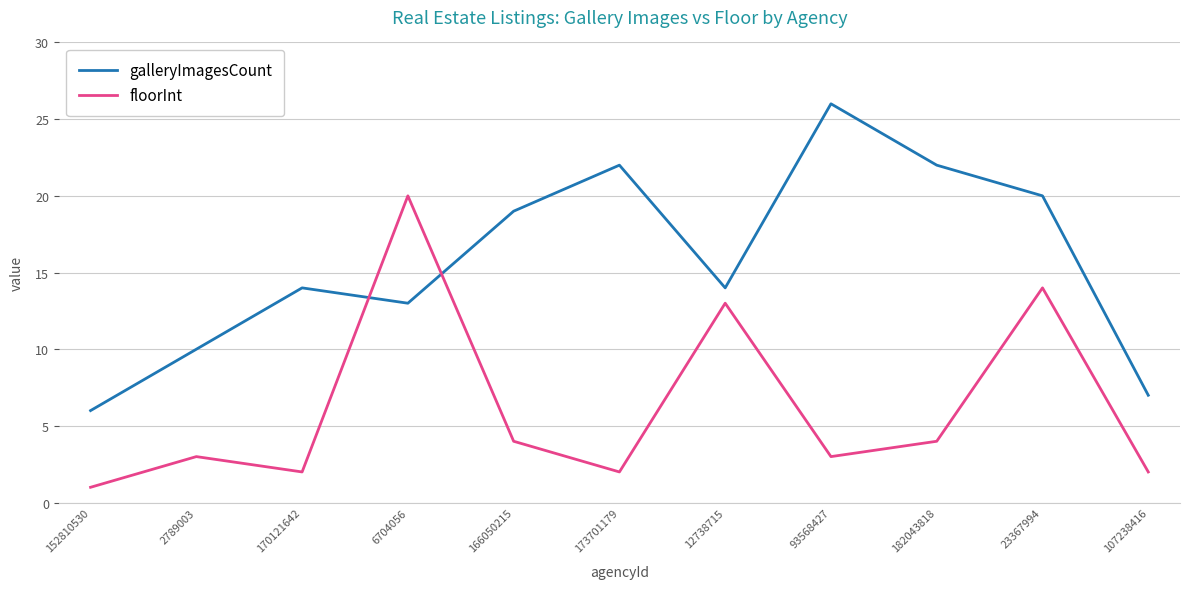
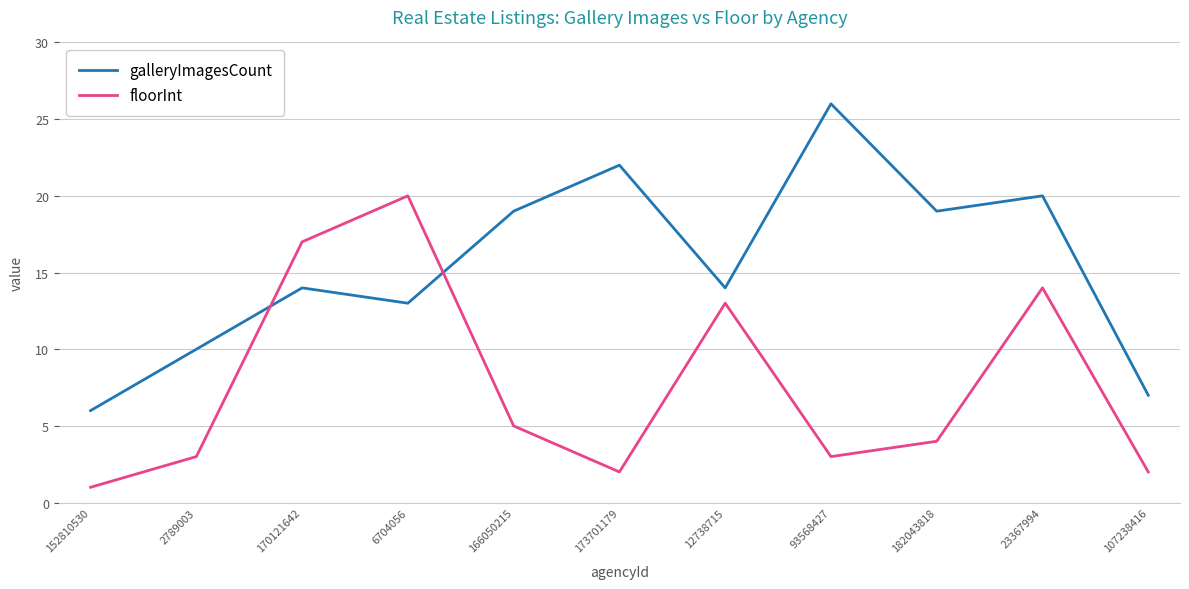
floorInt, 170121642: 2 -> 17
floorInt, 166050215: 4 -> 5
galleryImagesCount, 182043818: 22 -> 19
